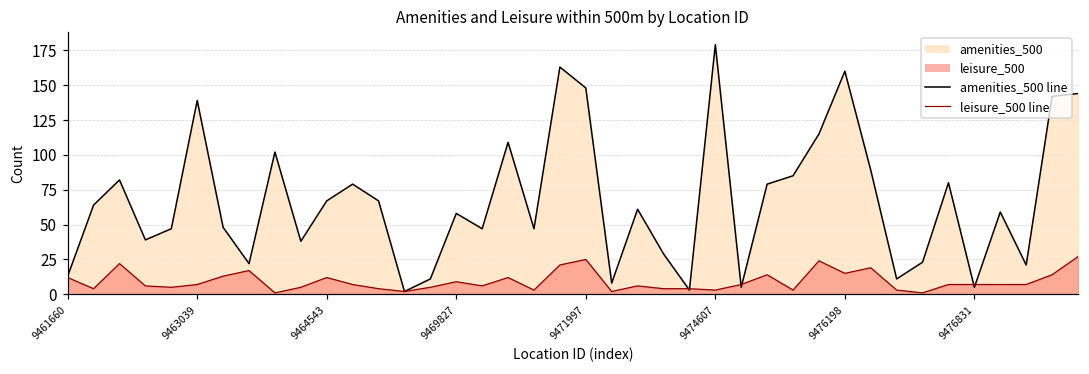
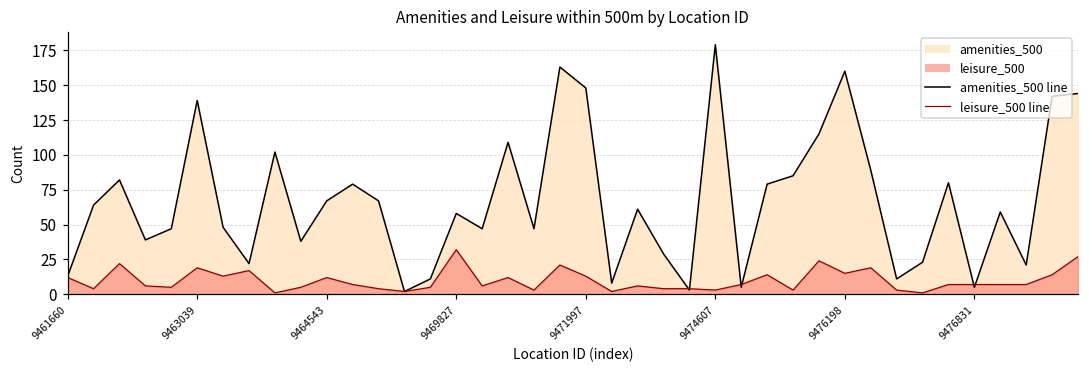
leisure_500, 9463039: 7 -> 19
leisure_500, 9469827: 9 -> 32
leisure_500, 9471997: 25 -> 13
